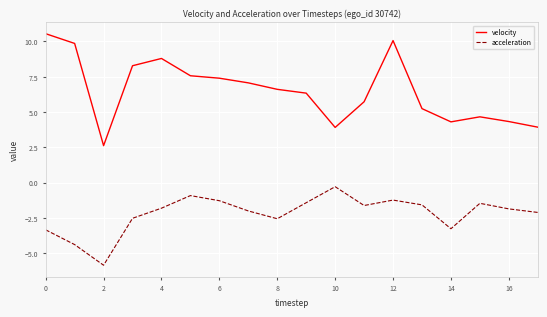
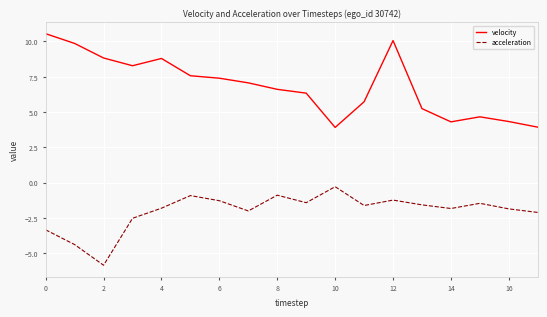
velocity, 2: 2.6 -> 8.8
acceleration, 8: -2.6 -> -0.9
acceleration, 14: -3.3 -> -1.8
